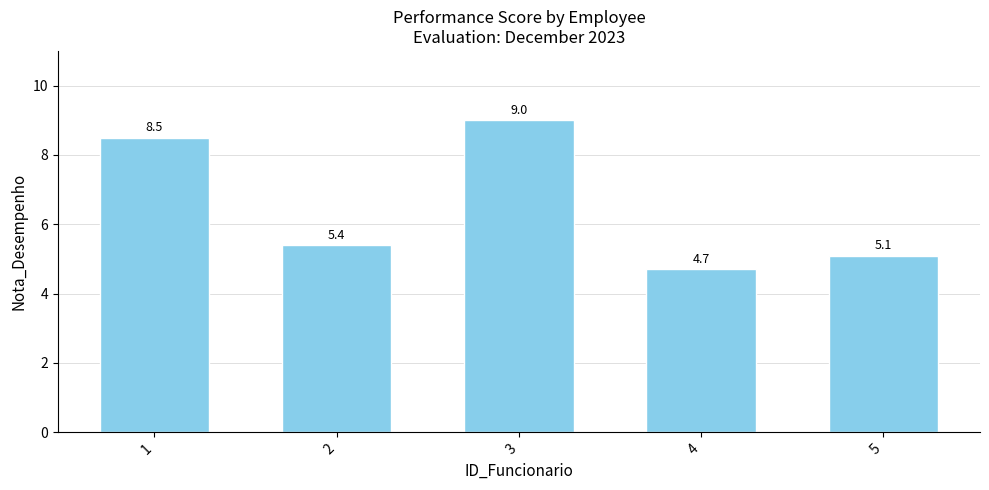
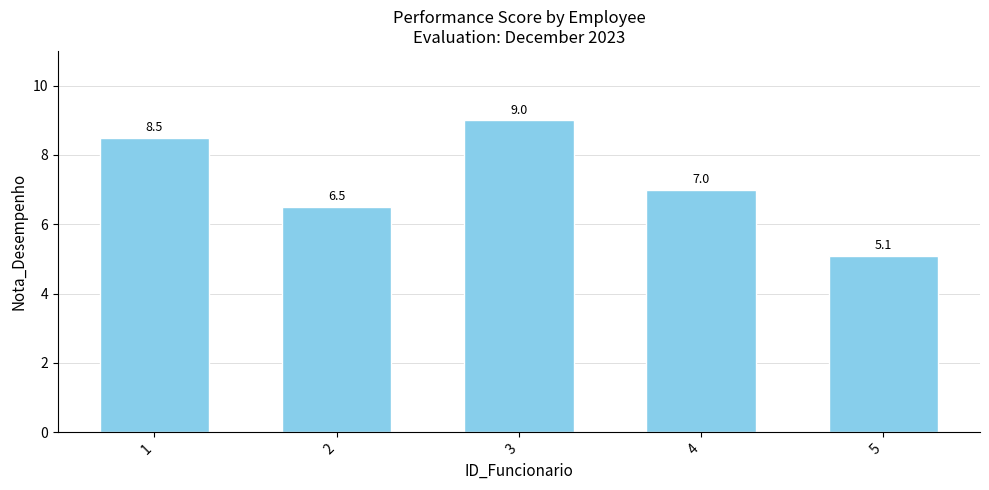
2: 5.4 -> 6.5
4: 4.7 -> 7.0
